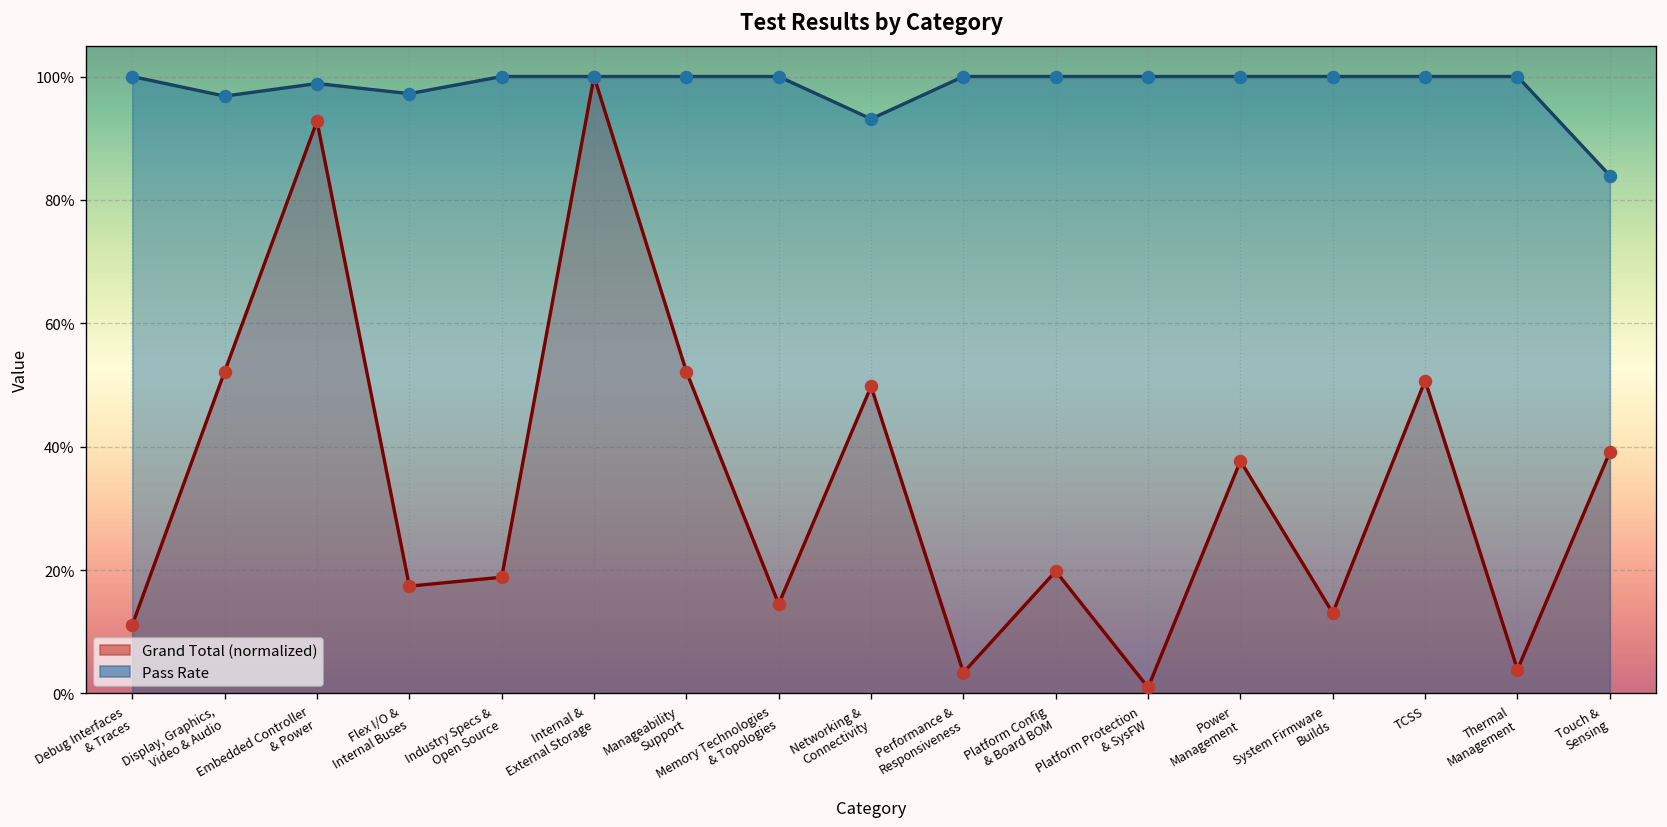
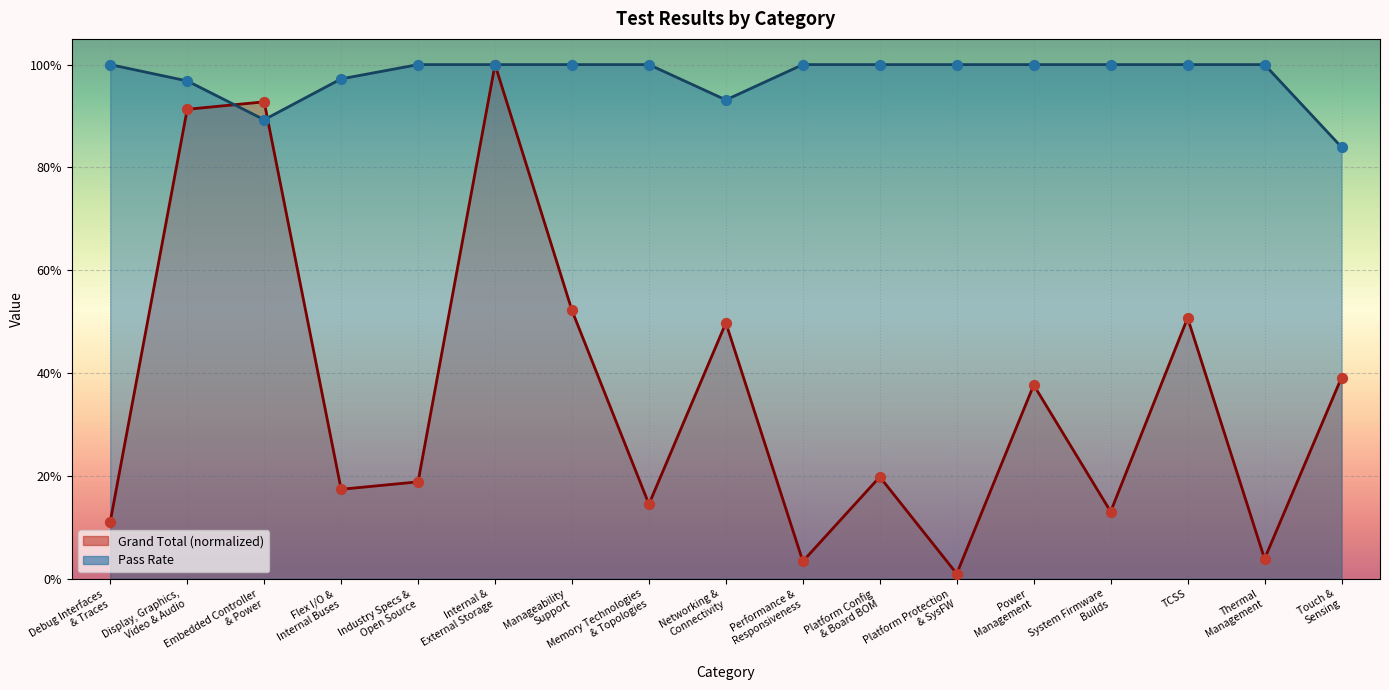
Grand Total (normalized), Display, Graphics, Video & Audio: 52% -> 91%
Pass Rate, Embedded Controller & Power: 99% -> 89%
